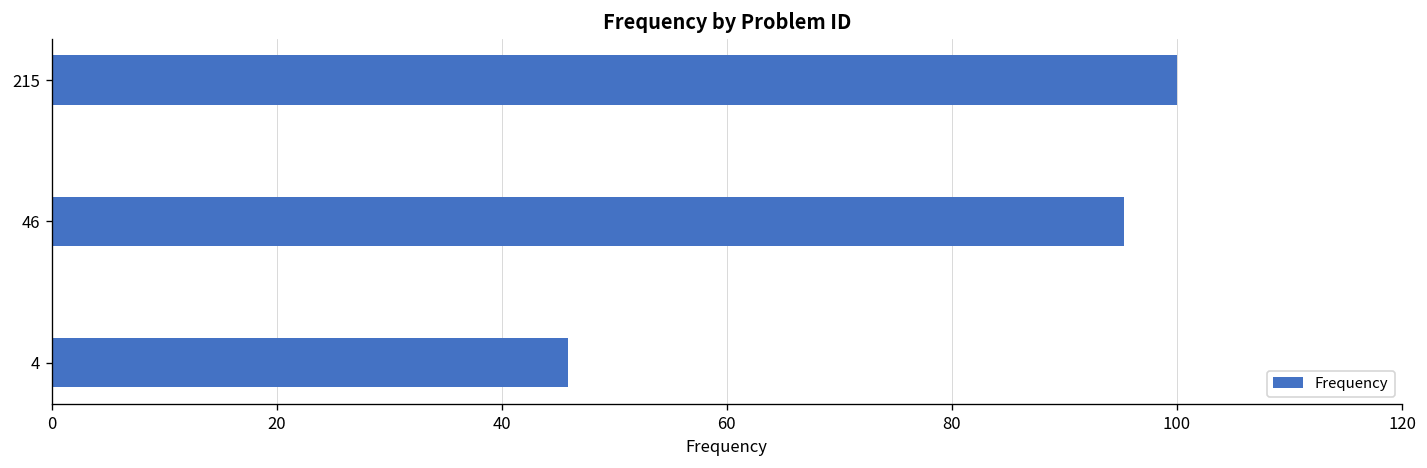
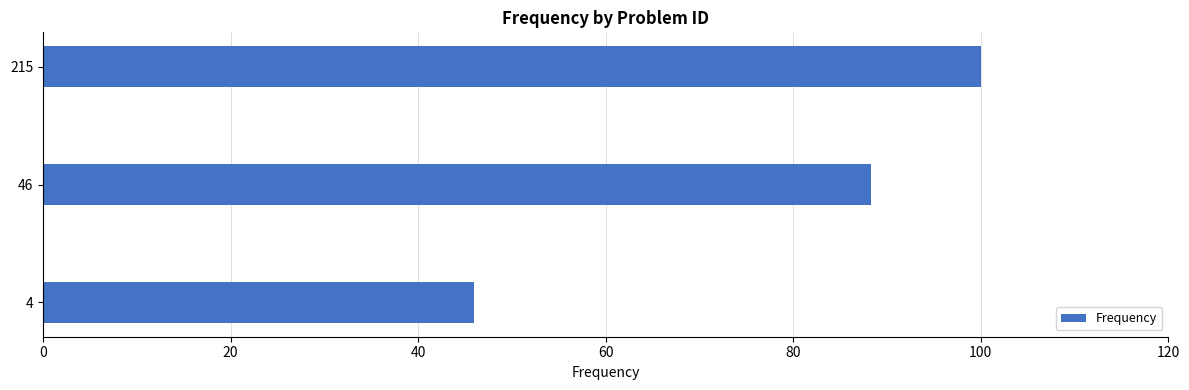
46: 95 -> 88
